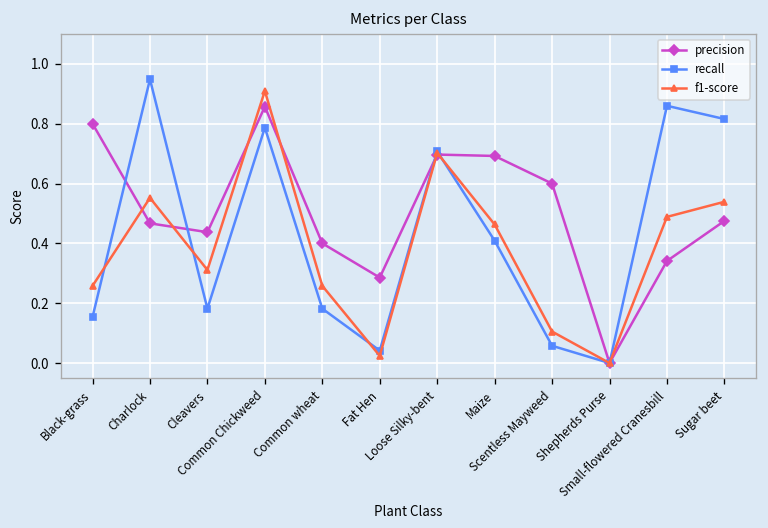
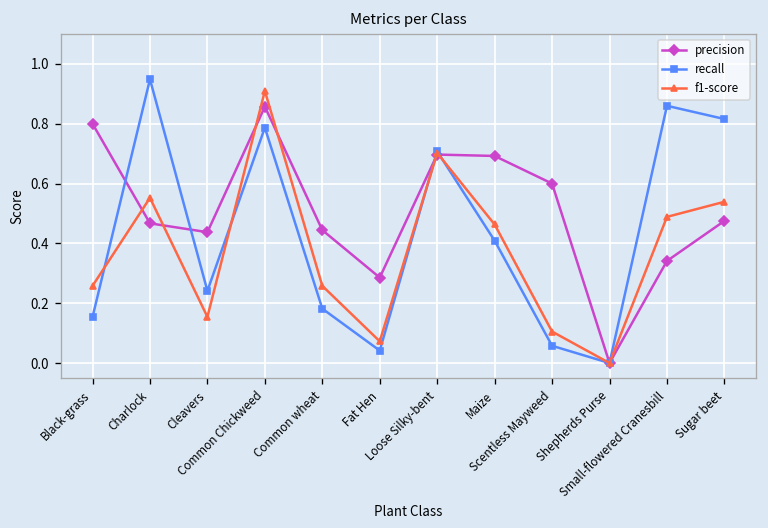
recall, Cleavers: 0.18 -> 0.24
f1-score, Cleavers: 0.31 -> 0.15
precision, Common wheat: 0.40 -> 0.44
f1-score, Fat Hen: 0.02 -> 0.07
